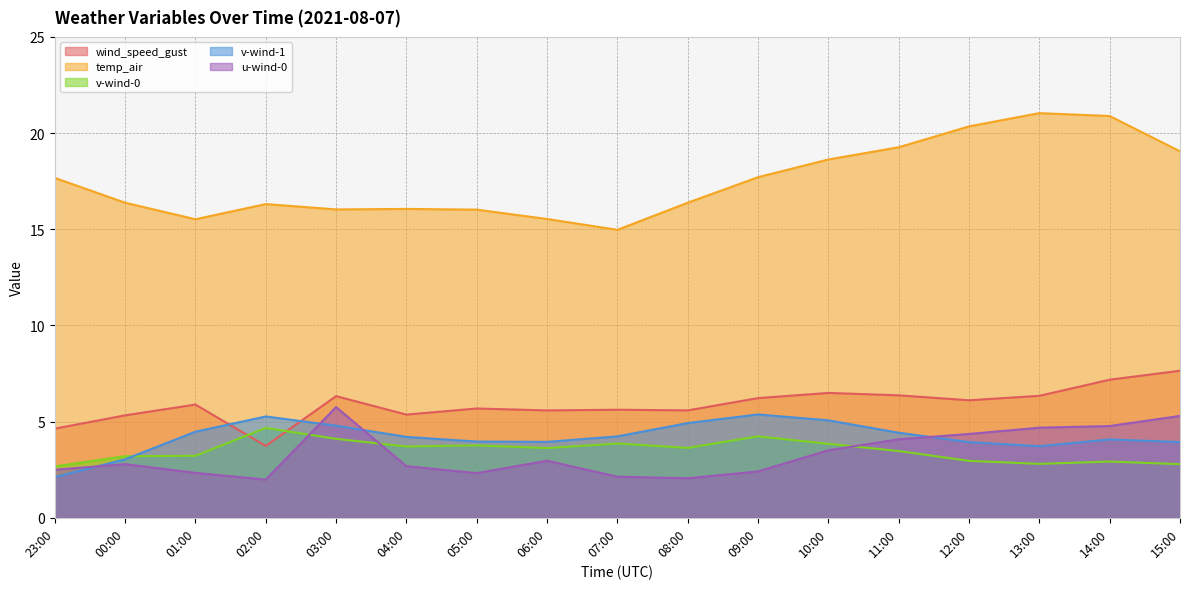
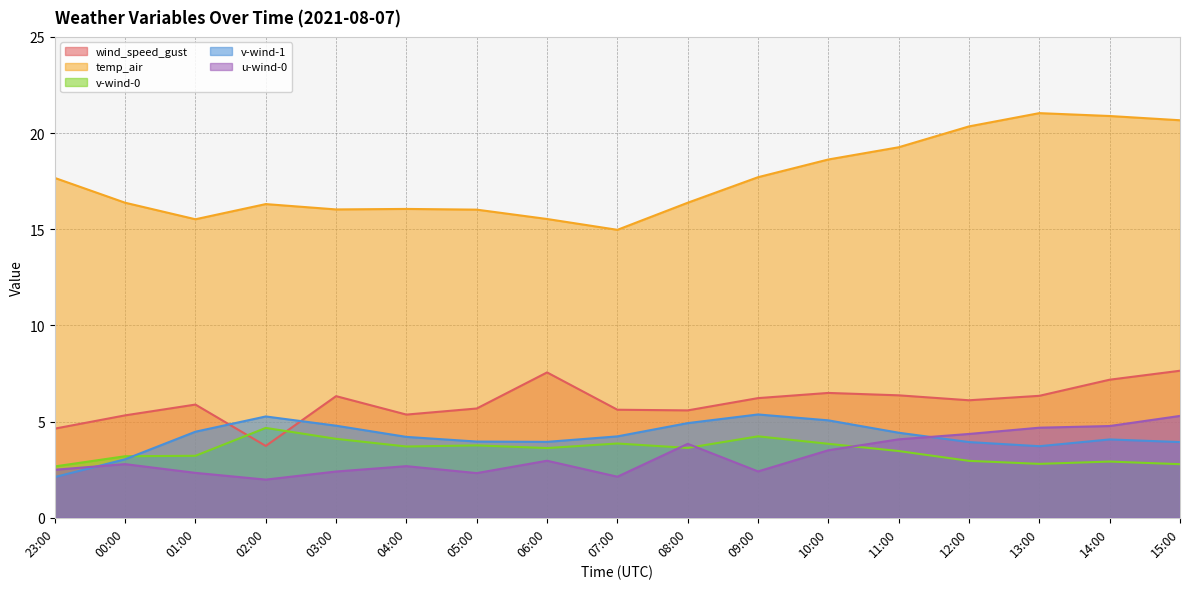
u-wind-0, 03:00: 5.8 -> 2.4
wind_speed_gust, 06:00: 5.6 -> 7.6
u-wind-0, 08:00: 2.1 -> 3.8
temp_air, 15:00: 19.1 -> 20.7
